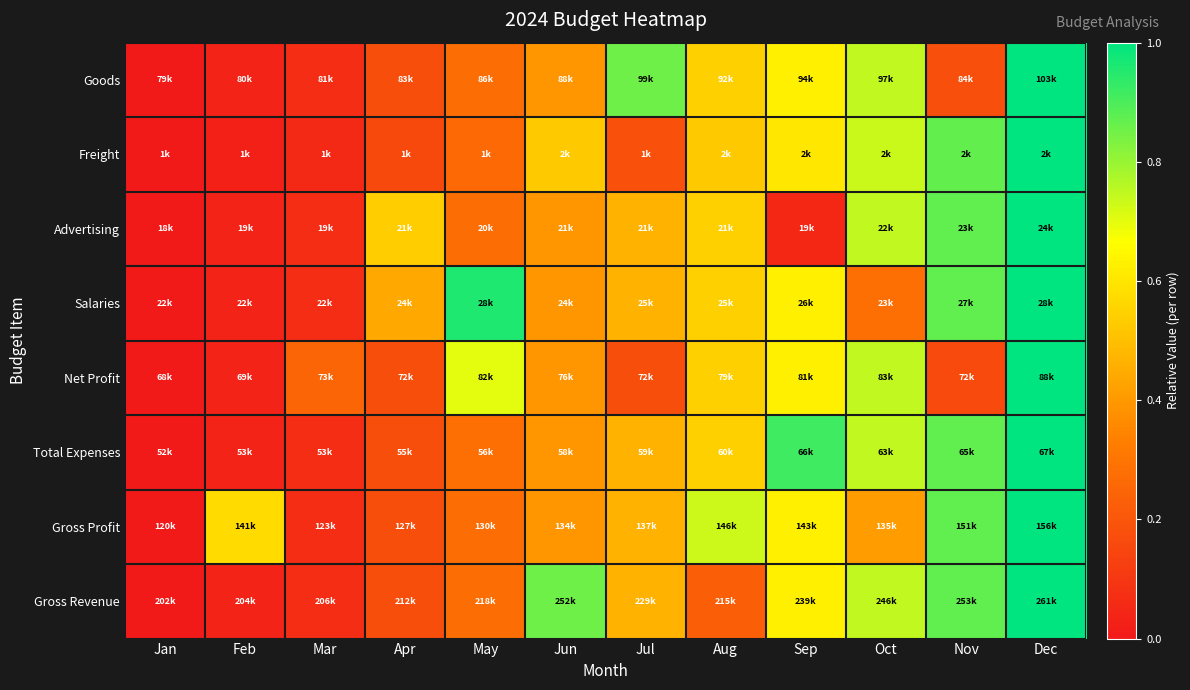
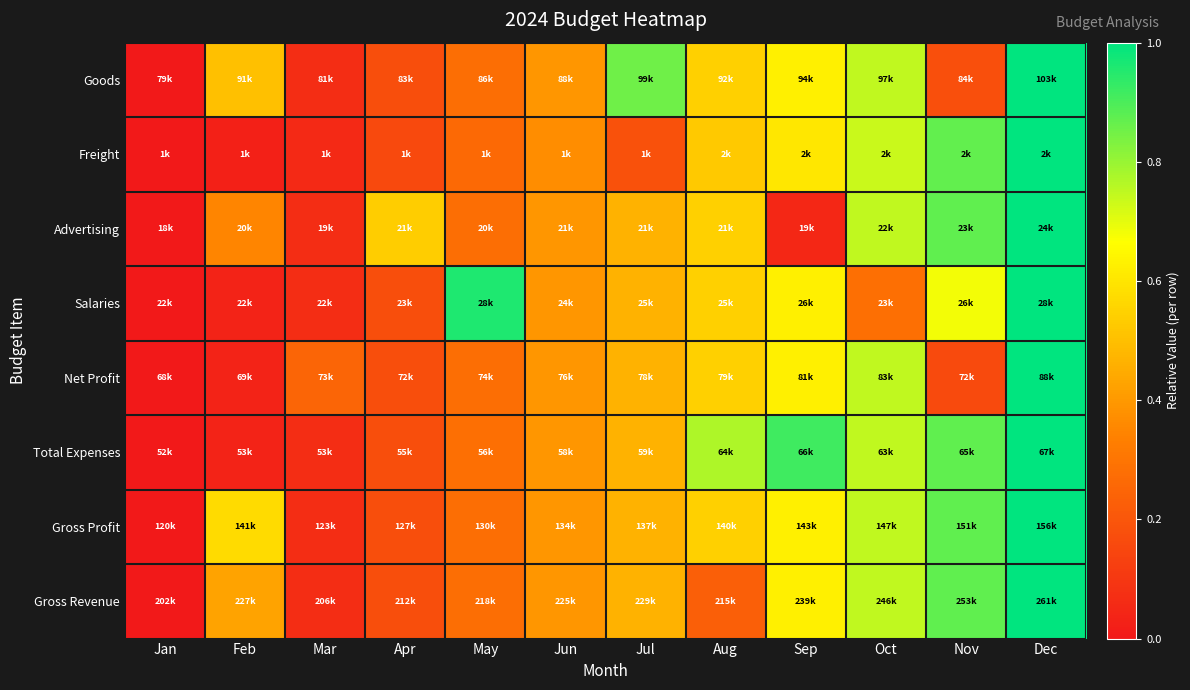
Goods, Feb: 80k -> 91k
Freight, Jun: 2k -> 1k
Advertising, Feb: 19k -> 20k
Salaries, Apr: 24k -> 23k
Salaries, Nov: 27k -> 26k
Net Profit, May: 82k -> 74k
Net Profit, Jul: 72k -> 78k
Total Expenses, Aug: 60k -> 64k
Gross Profit, Aug: 146k -> 140k
Gross Profit, Oct: 135k -> 147k
Gross Revenue, Feb: 204k -> 227k
Gross Revenue, Jun: 252k -> 225k
